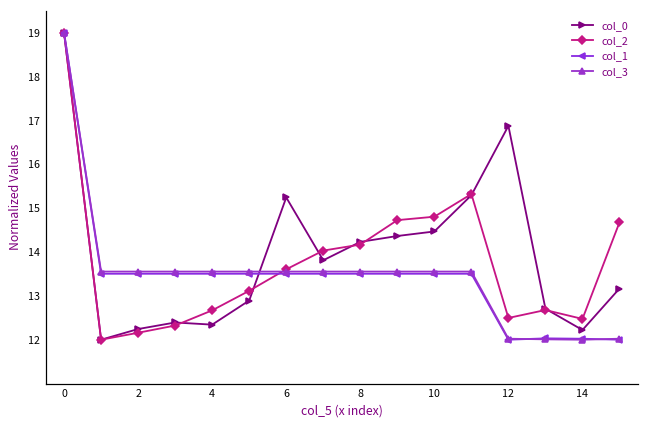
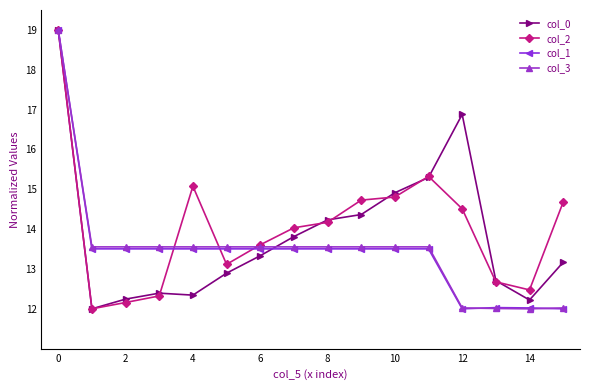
col_2, 4: 12.7 -> 15.1
col_0, 6: 15.2 -> 13.3
col_0, 10: 14.5 -> 14.9
col_2, 12: 12.5 -> 14.5
